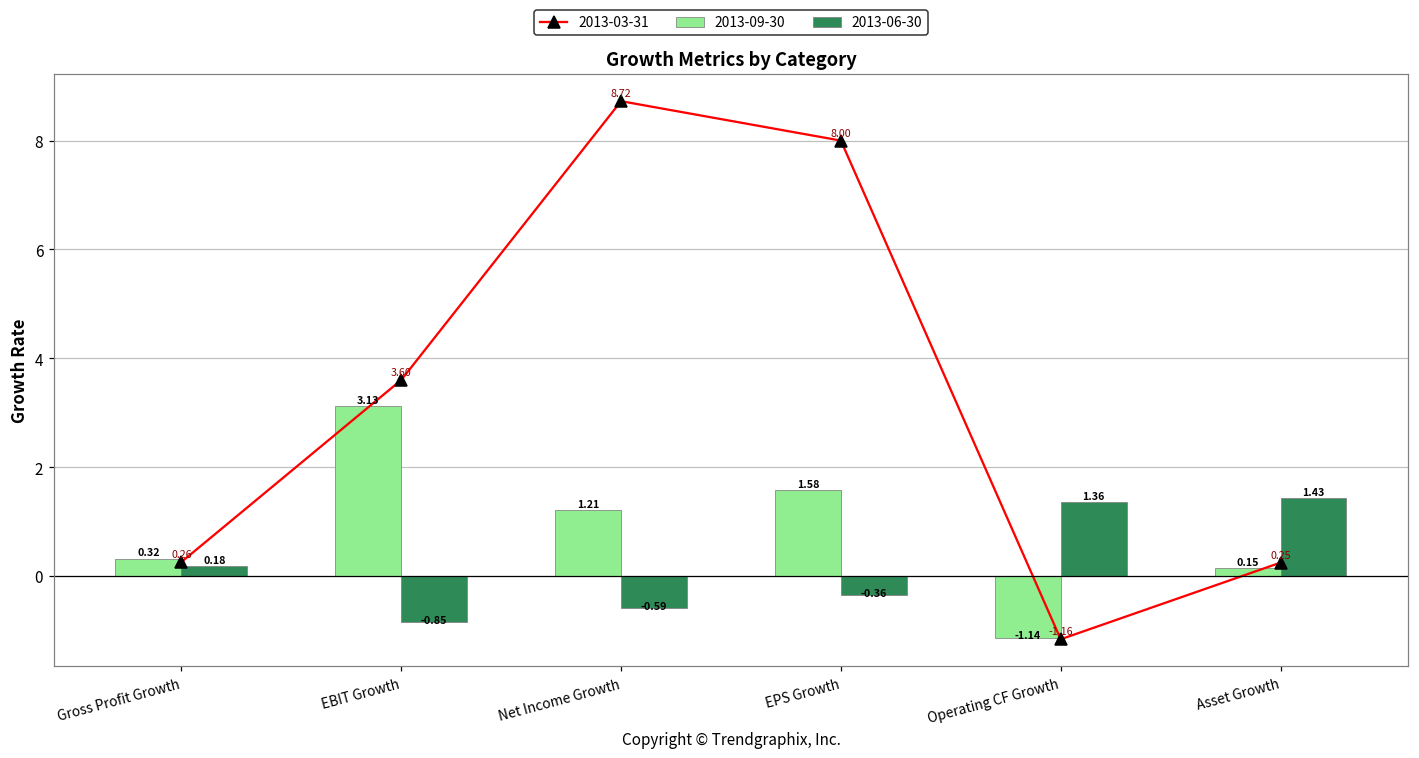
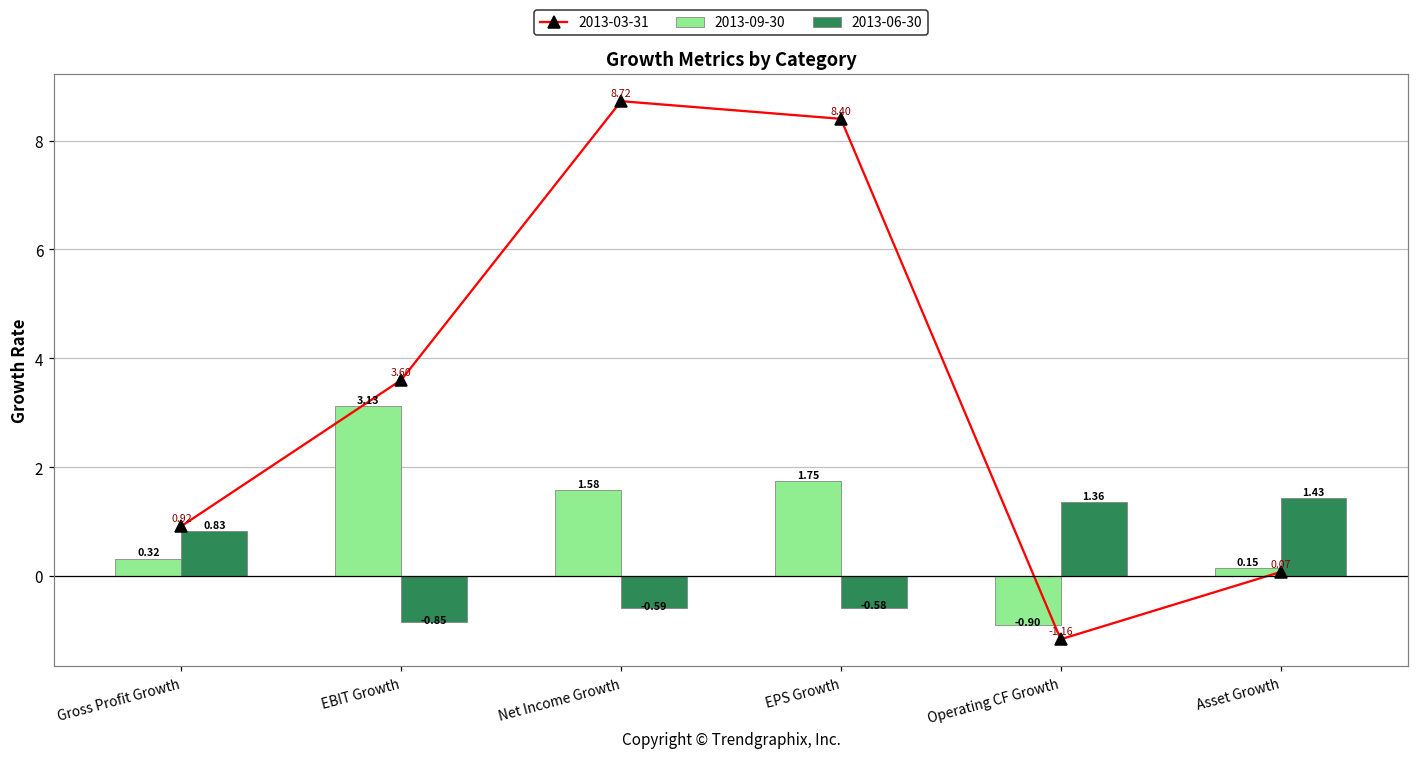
2013-03-31, Gross Profit Growth: 0.26 -> 0.92
2013-06-30, Gross Profit Growth: 0.18 -> 0.83
2013-09-30, Net Income Growth: 1.21 -> 1.58
2013-09-30, EPS Growth: 1.58 -> 1.75
2013-03-31, EPS Growth: 8.00 -> 8.40
2013-06-30, EPS Growth: -0.36 -> -0.58
2013-09-30, Operating CF Growth: -1.14 -> -0.90
2013-03-31, Asset Growth: 0.25 -> 0.07
